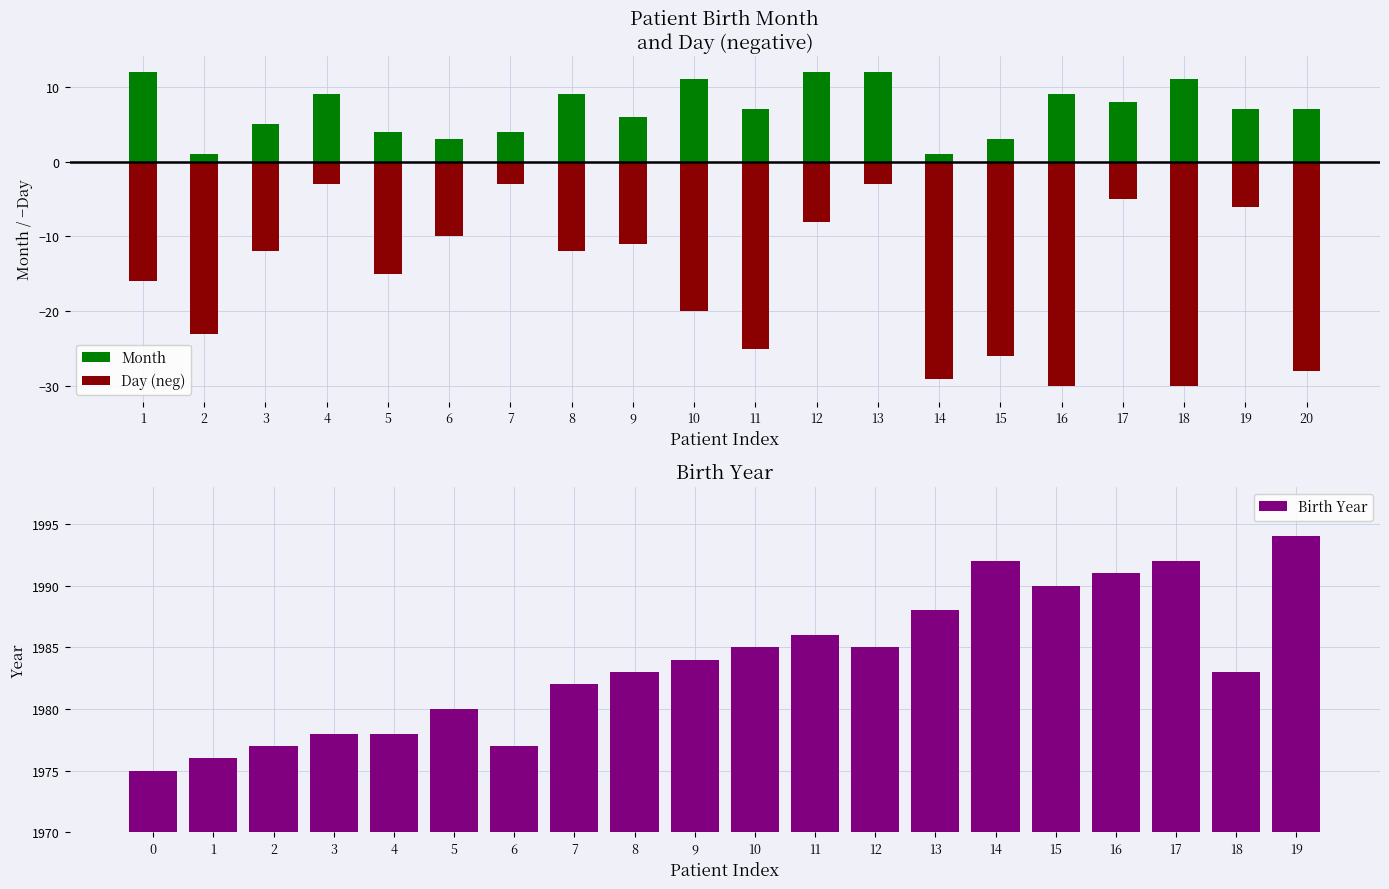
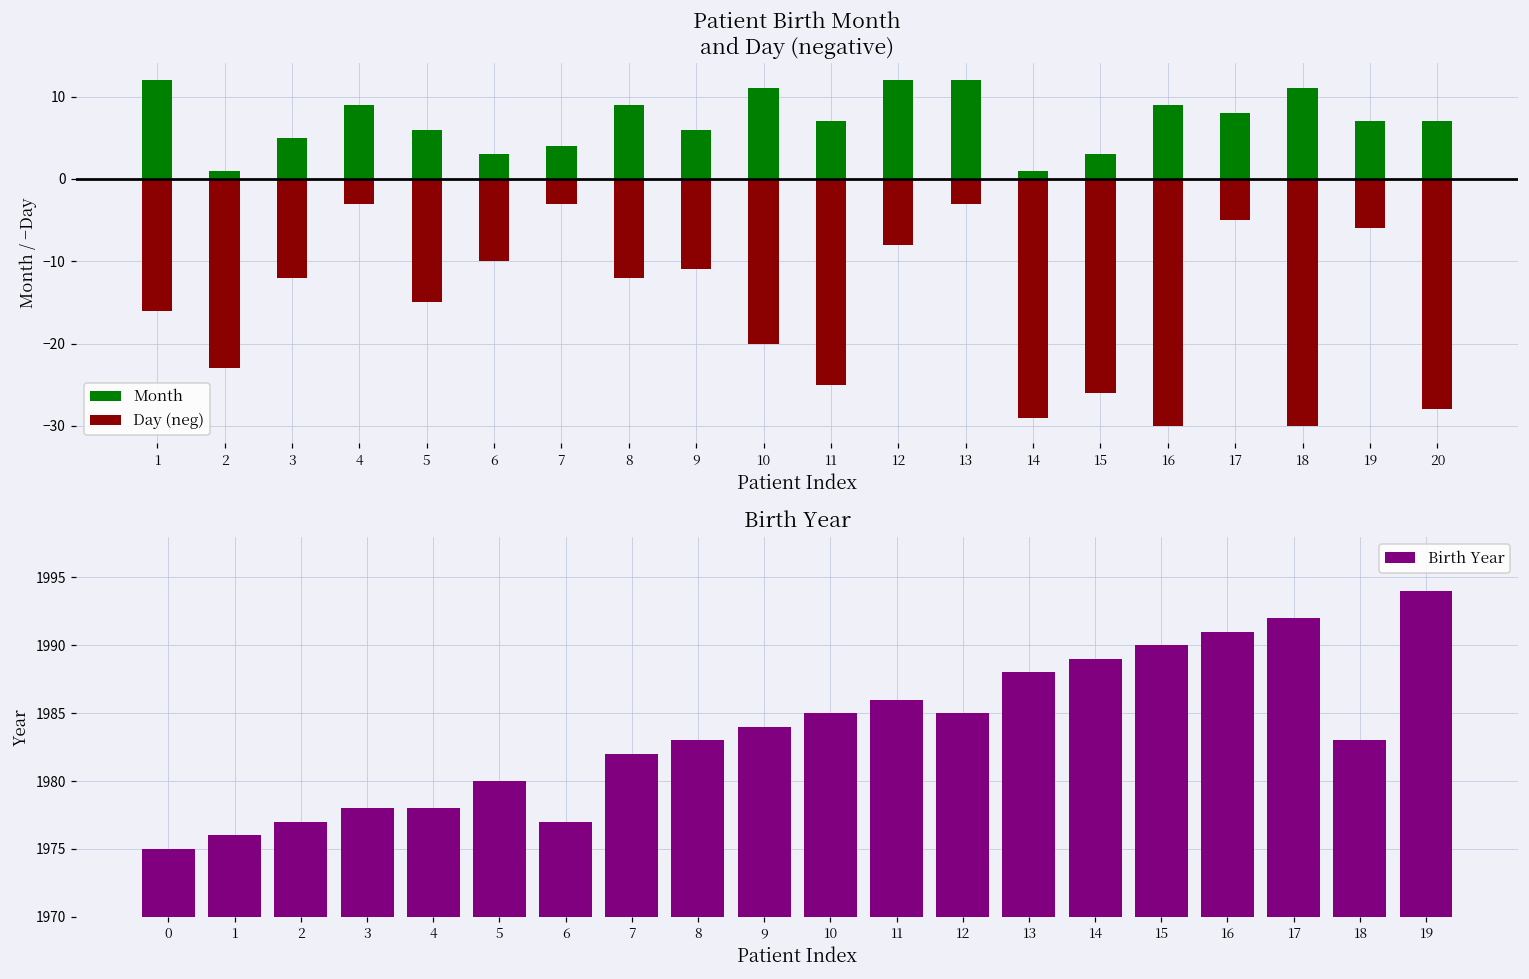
Patient Birth Month and Day (negative), Month, 5: 4 -> 6
Birth Year, 14: 1992 -> 1989
